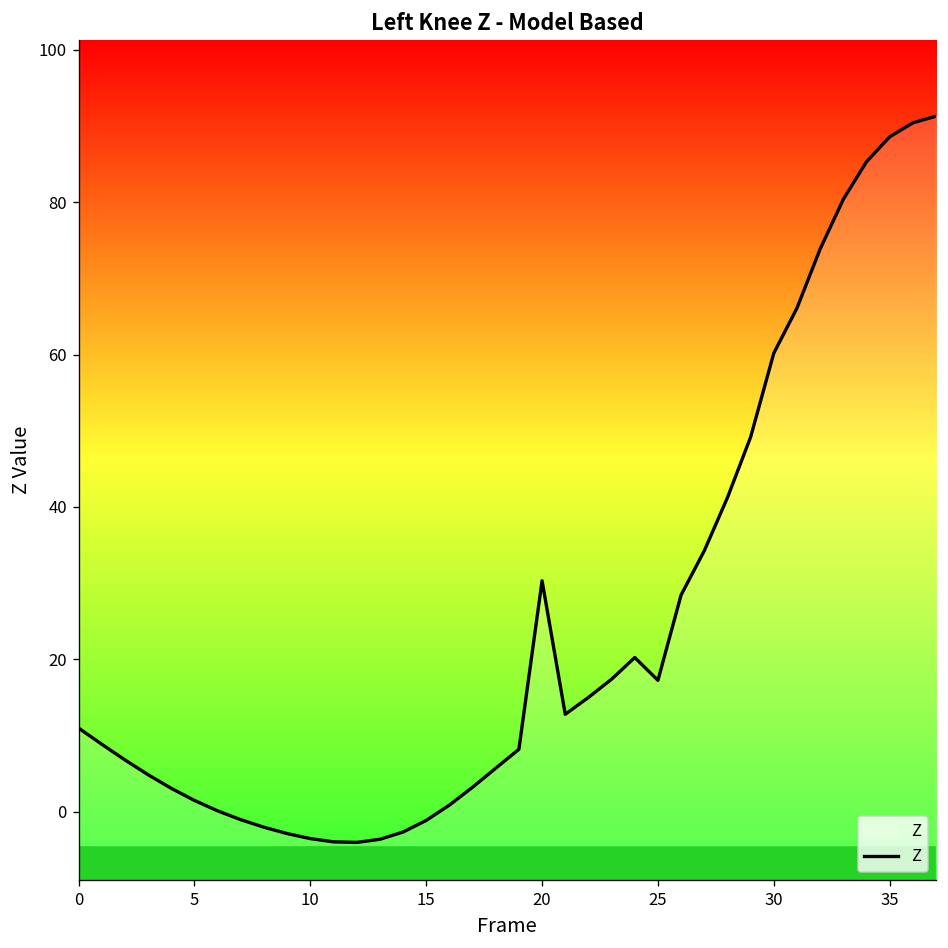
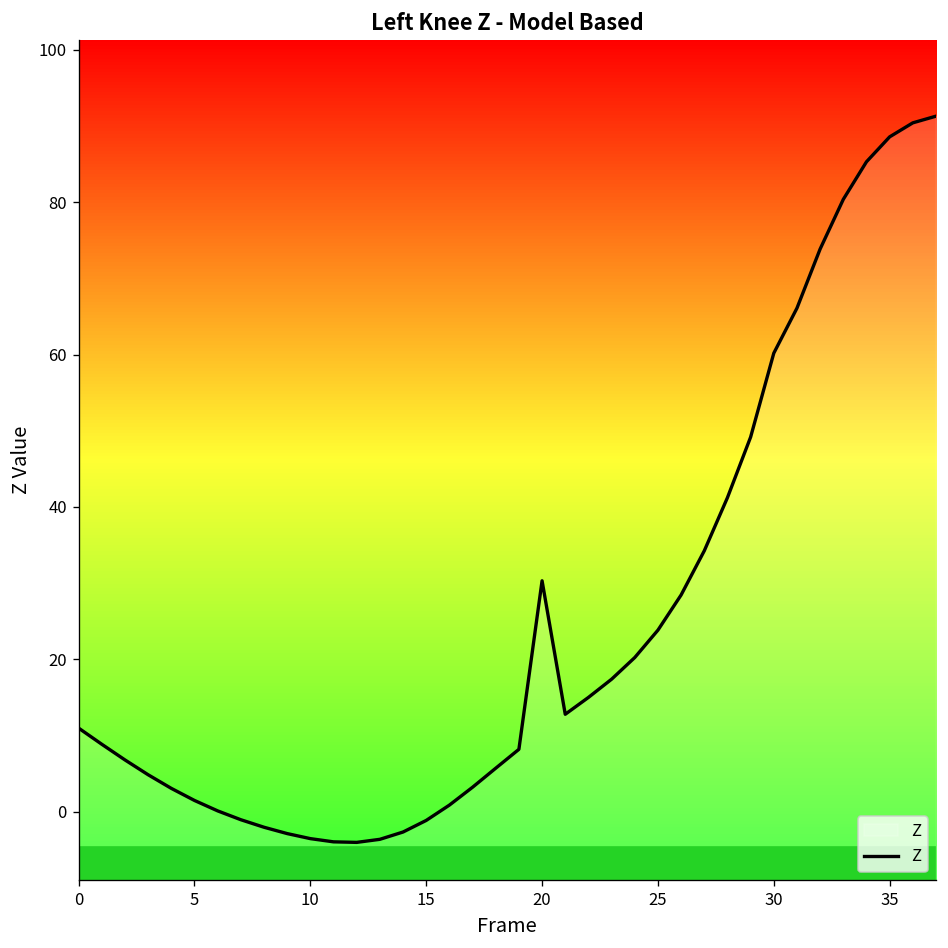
25: 17 -> 24
